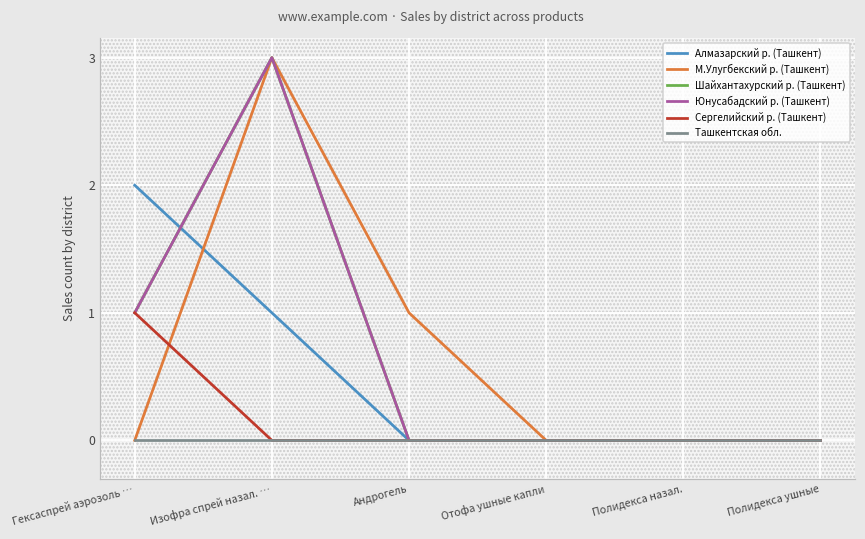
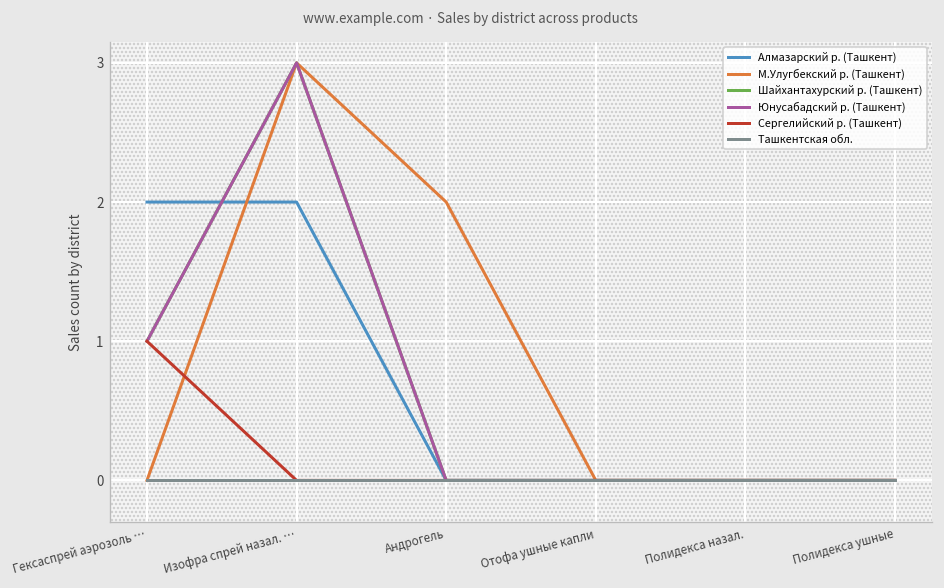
Алмазарский р. (Ташкент), Изофра спрей назал. …: 1 -> 2
М.Улугбекский р. (Ташкент), Андрогель: 1 -> 2
